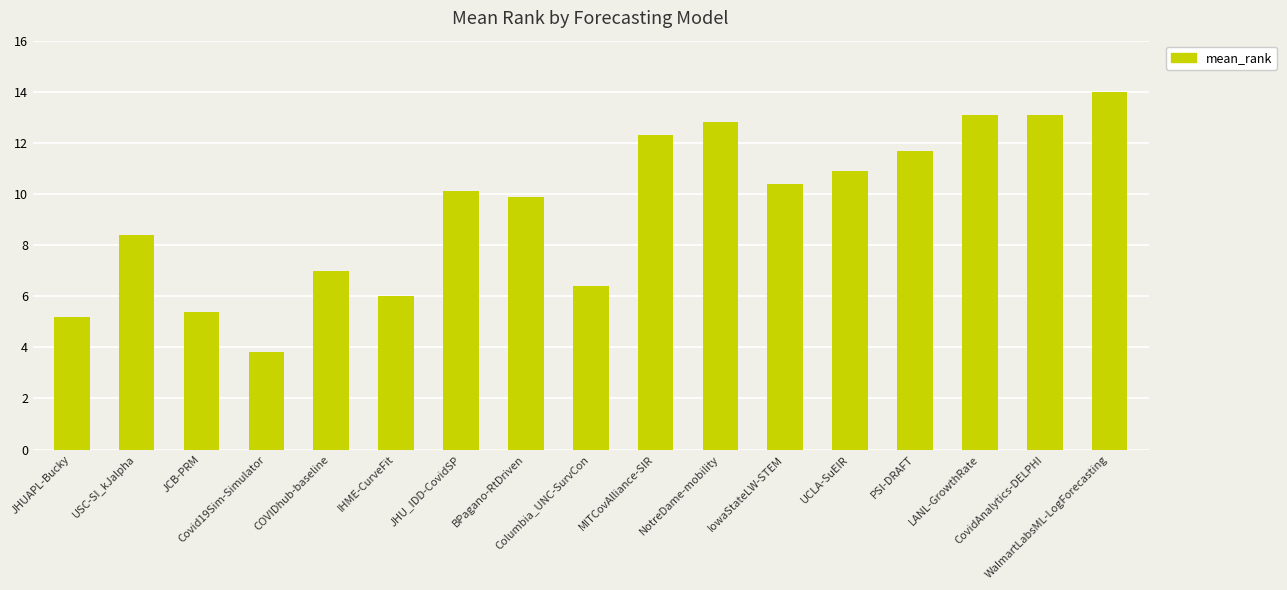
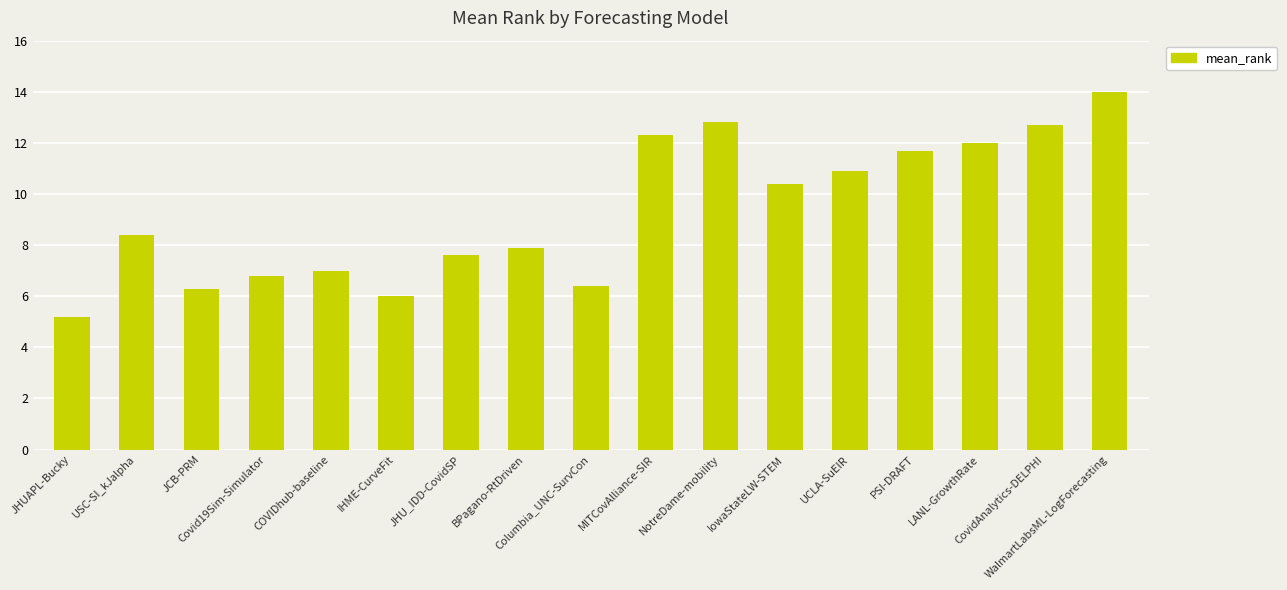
JCB-PRM: 5.4 -> 6.3
Covid19Sim-Simulator: 3.8 -> 6.8
JHU_IDD-CovidSP: 10.1 -> 7.6
BPagano-RtDriven: 9.9 -> 7.9
LANL-GrowthRate: 13.1 -> 12.0
CovidAnalytics-DELPHI: 13.1 -> 12.7
